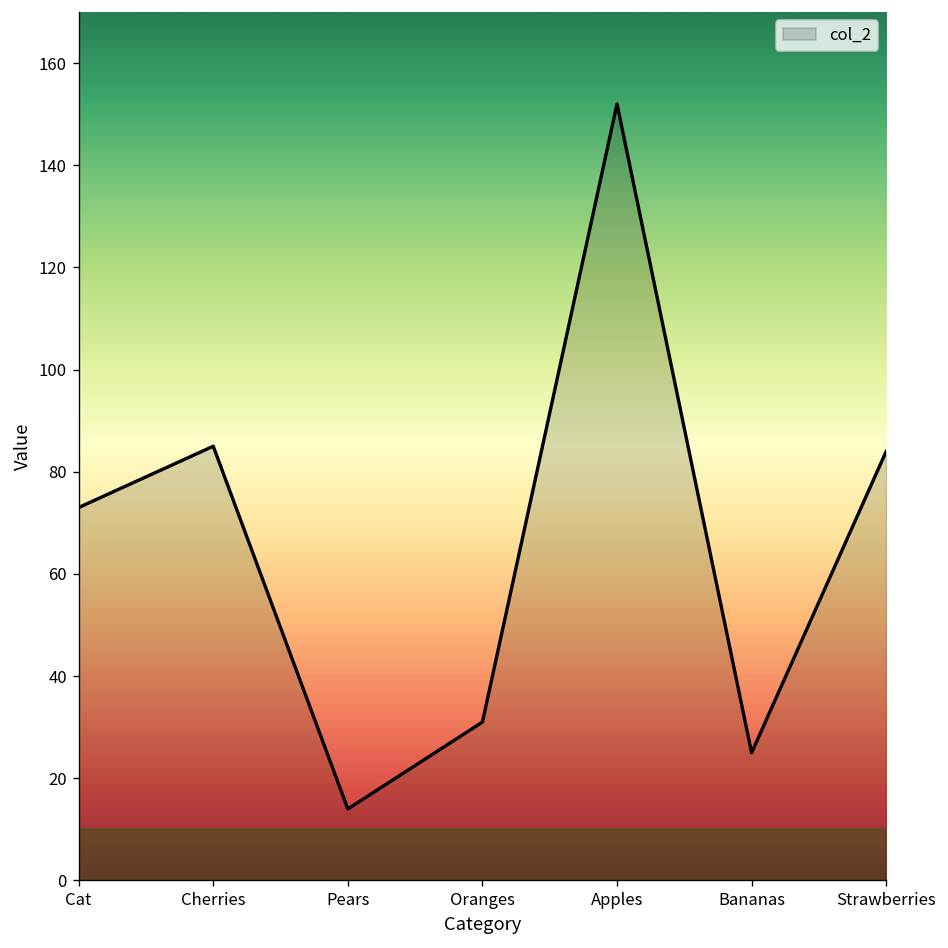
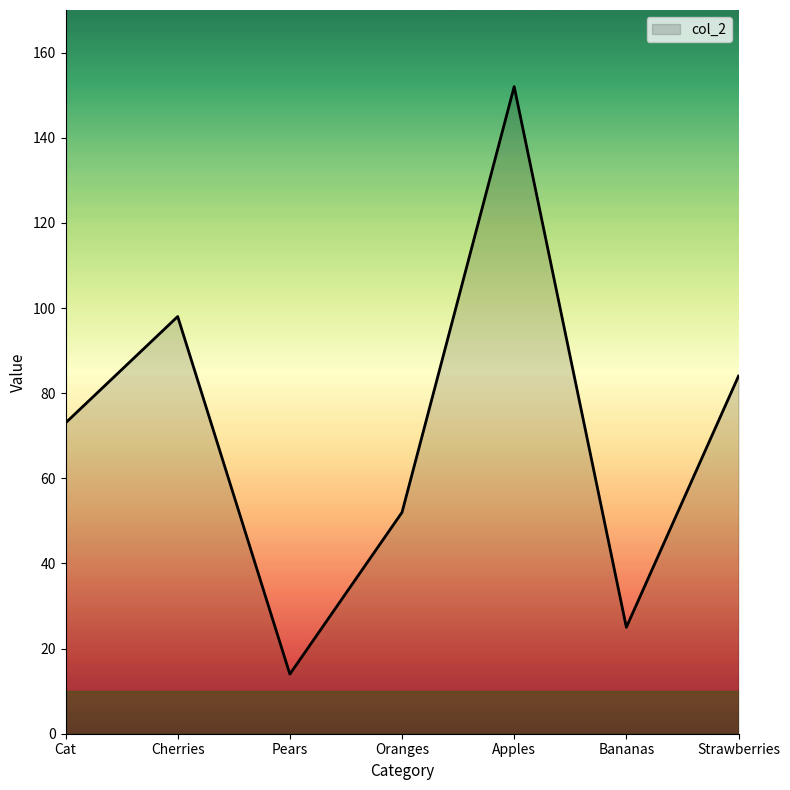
Cherries: 85 -> 98
Oranges: 31 -> 52
